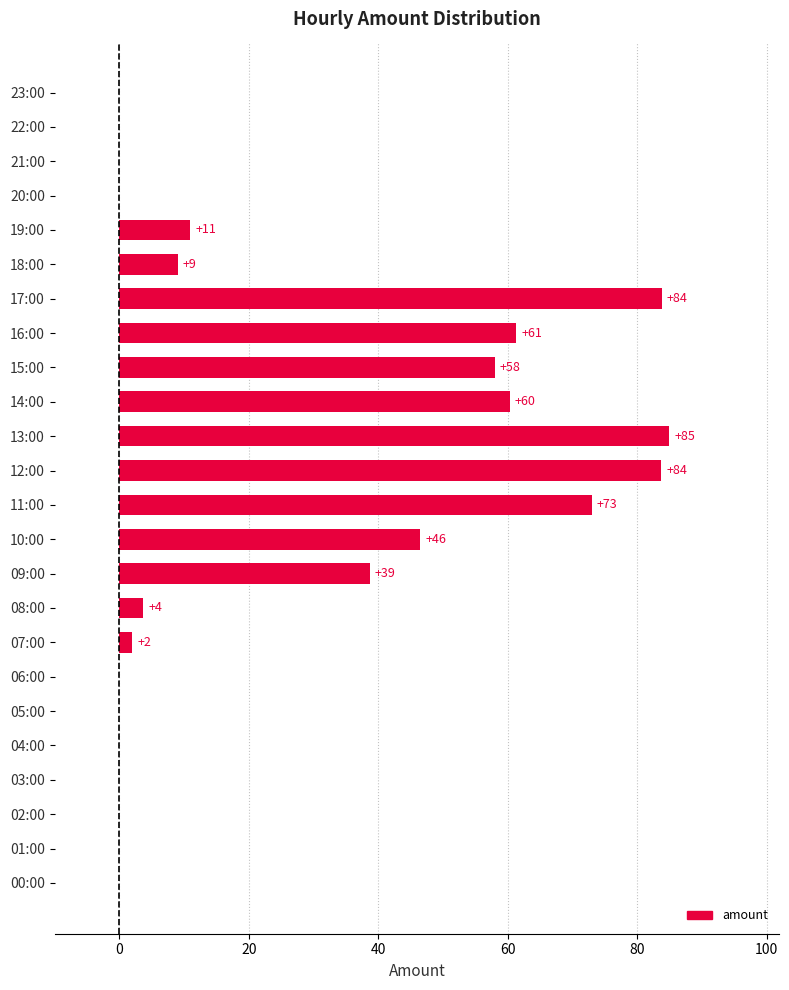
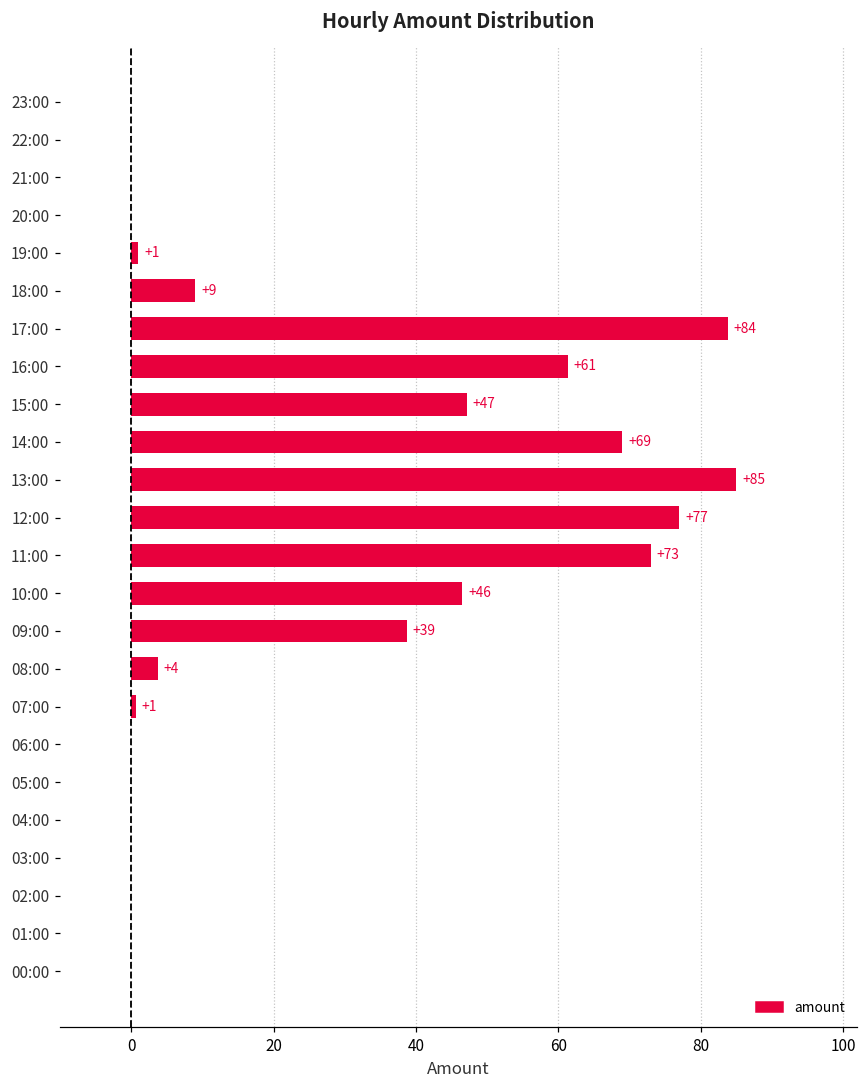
19:00: +11 -> +1
15:00: +58 -> +47
14:00: +60 -> +69
12:00: +84 -> +77
07:00: +2 -> +1
